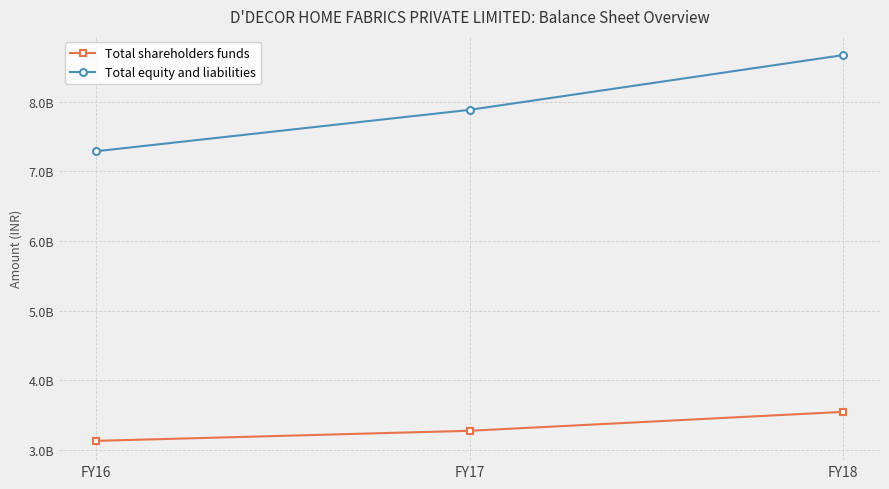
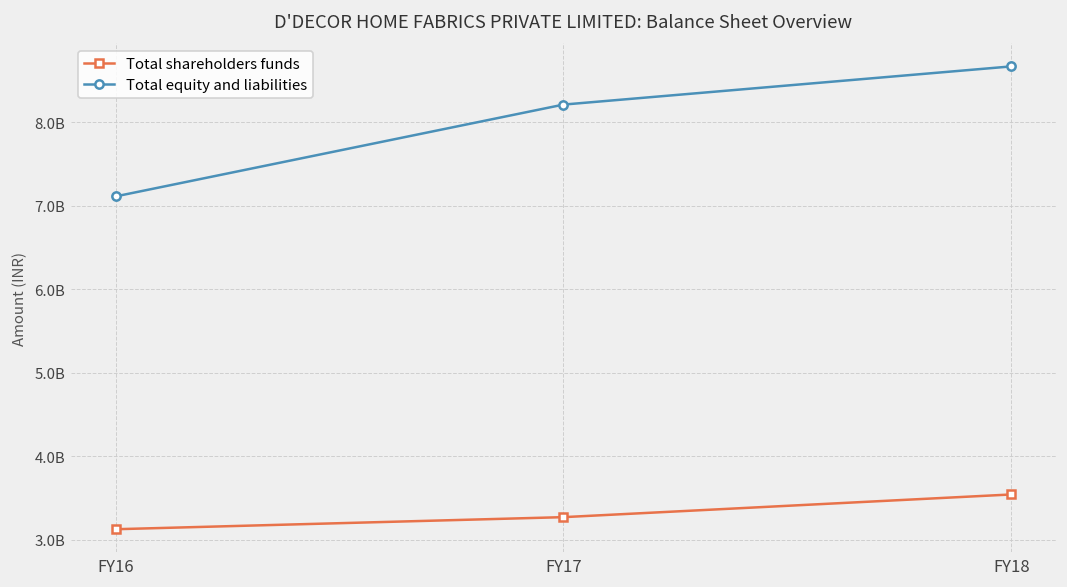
Total equity and liabilities, FY16: 7300000000 -> 7100000000
Total equity and liabilities, FY17: 7900000000 -> 8200000000
